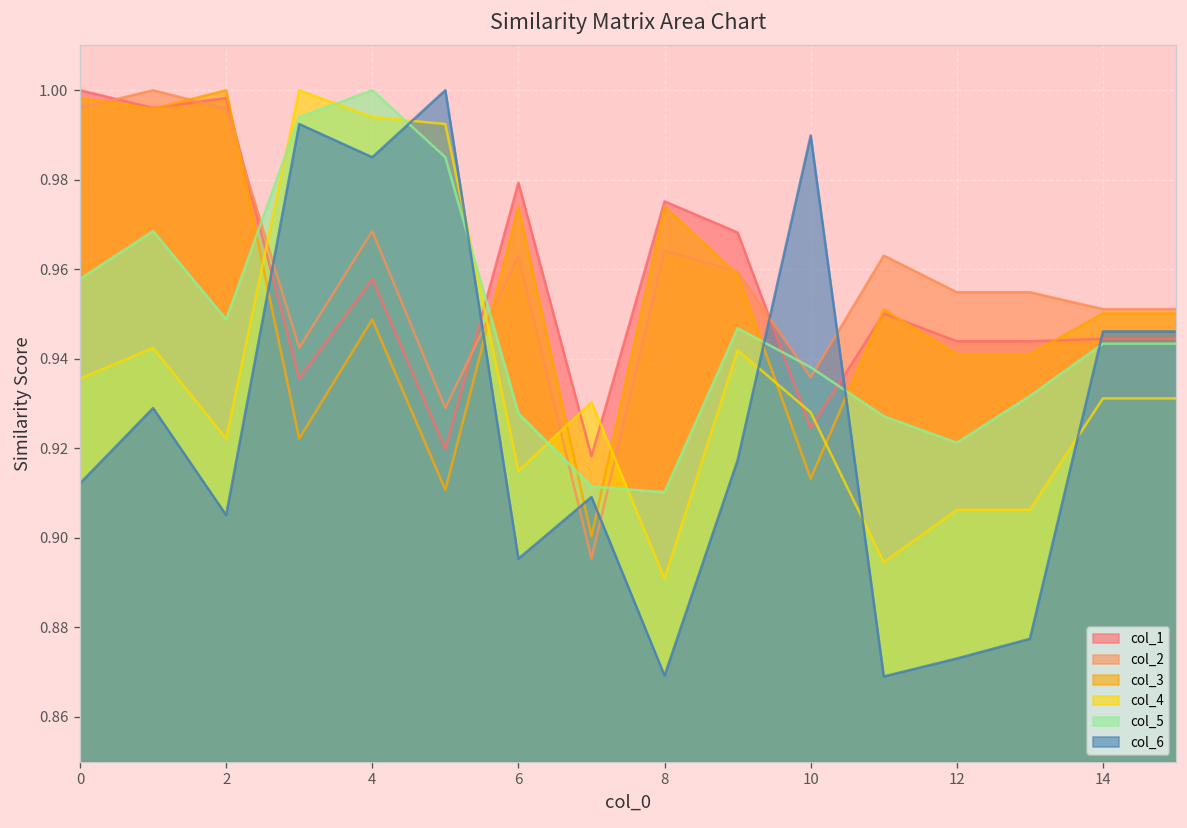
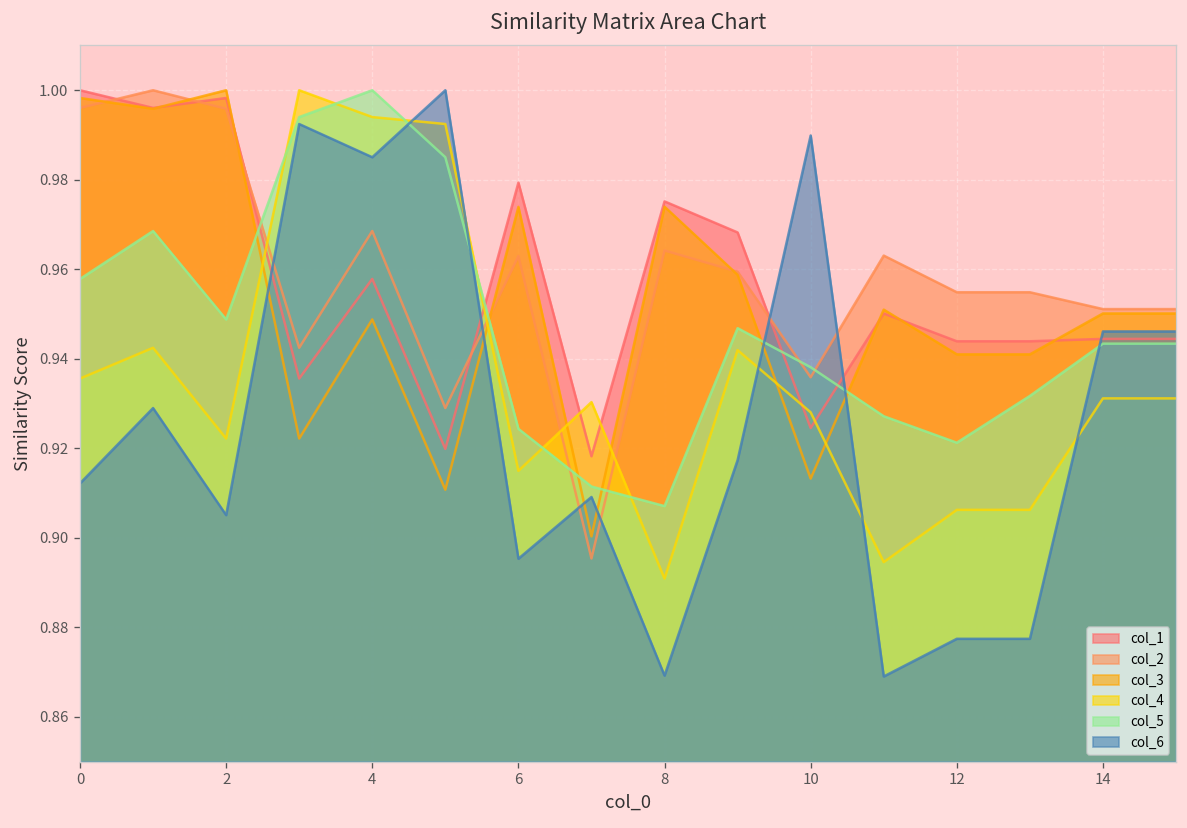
col_5, 6: 0.928 -> 0.924
col_5, 8: 0.910 -> 0.907
col_6, 12: 0.873 -> 0.877
